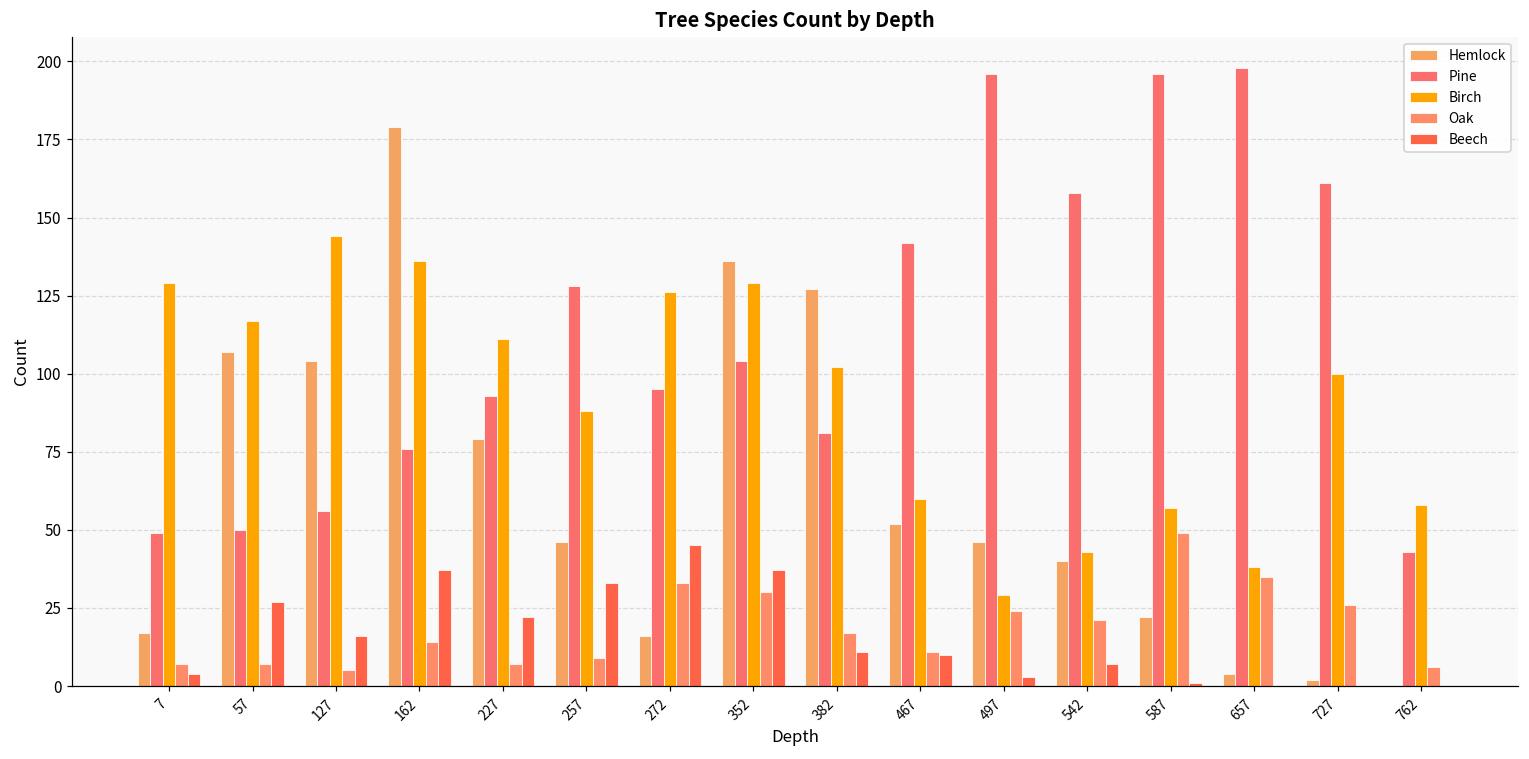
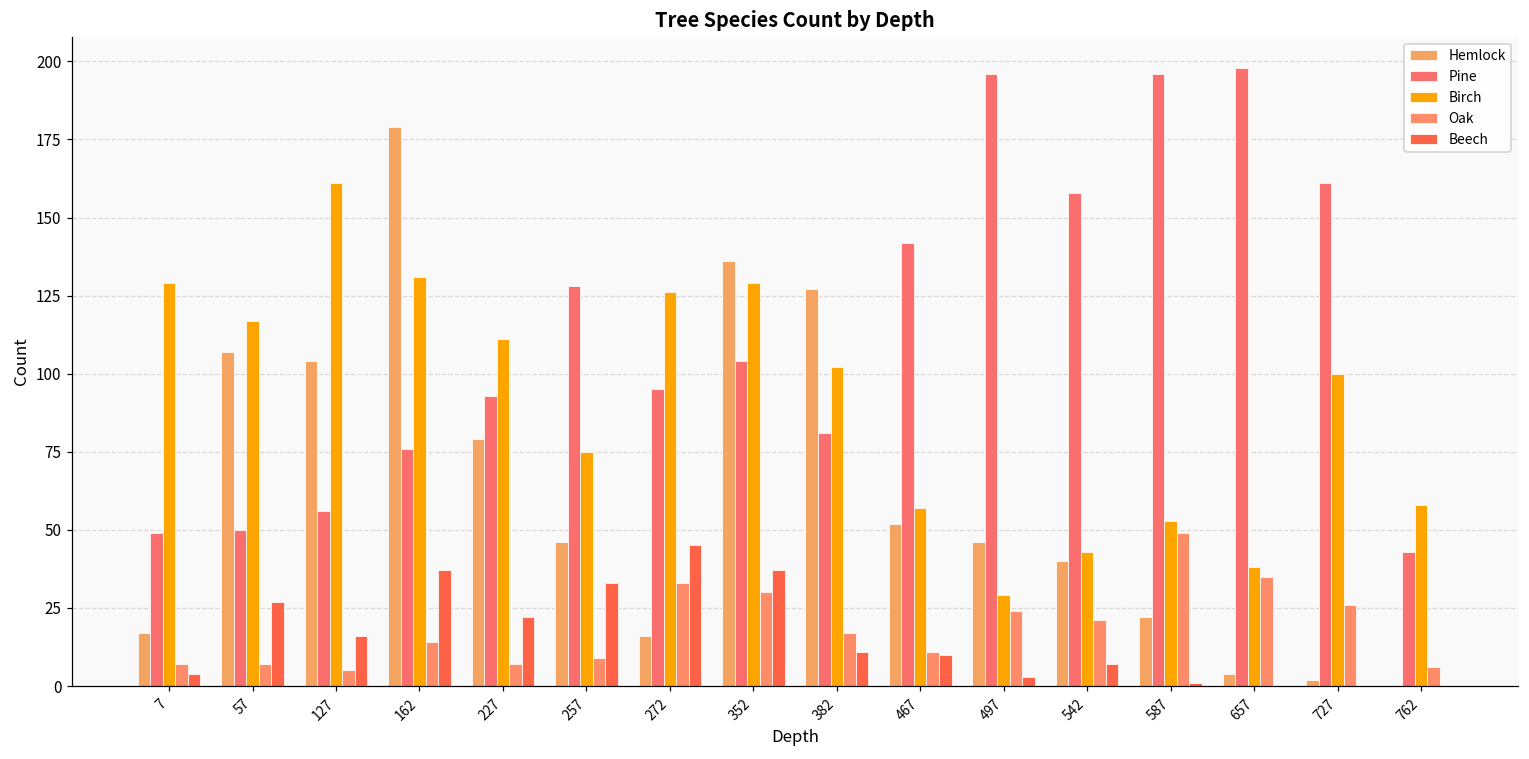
Birch, 127: 144 -> 161
Birch, 162: 136 -> 131
Birch, 257: 88 -> 75
Birch, 467: 60 -> 57
Birch, 587: 57 -> 53
